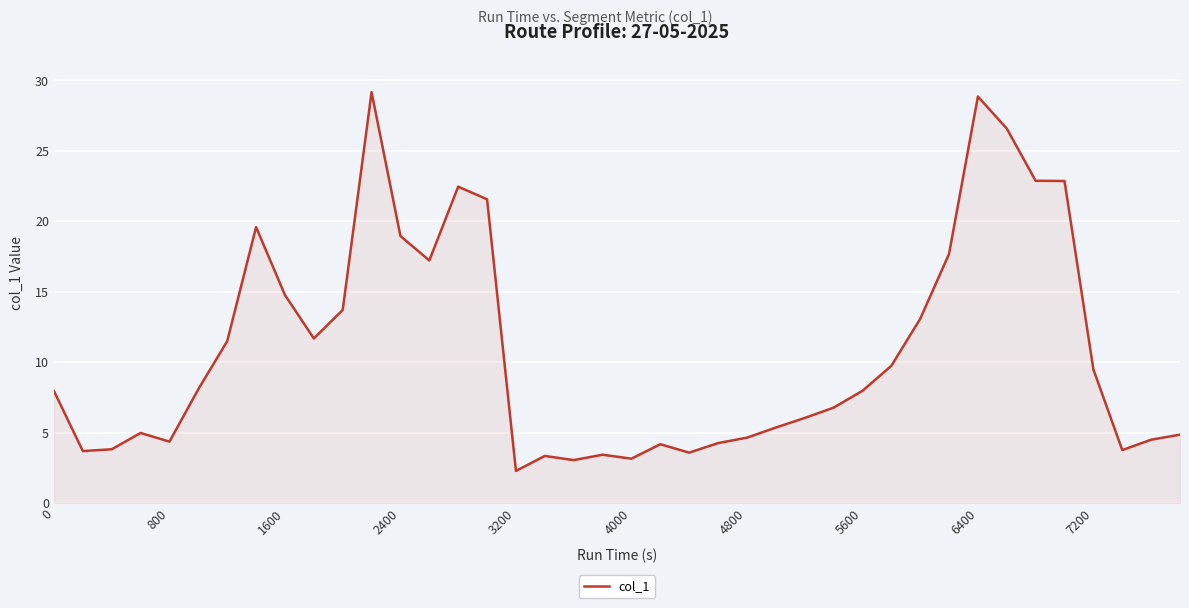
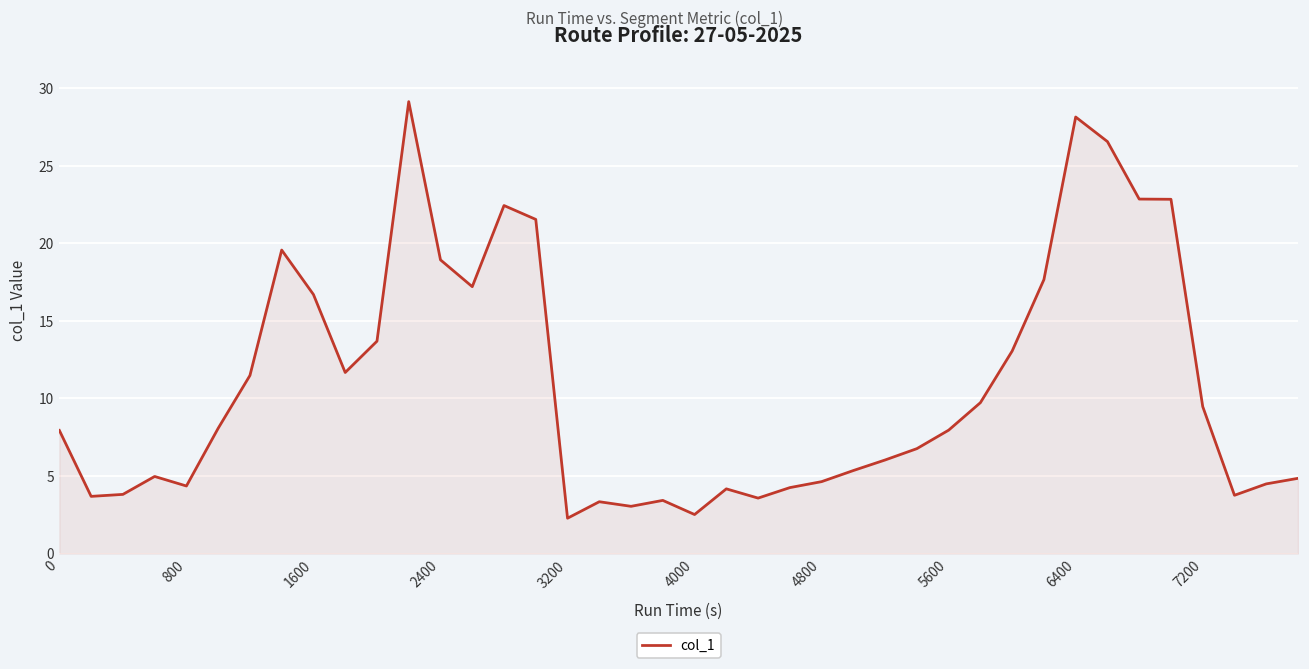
1600: 14.8 -> 16.7
4000: 3.1 -> 2.5
6400: 28.8 -> 28.2
